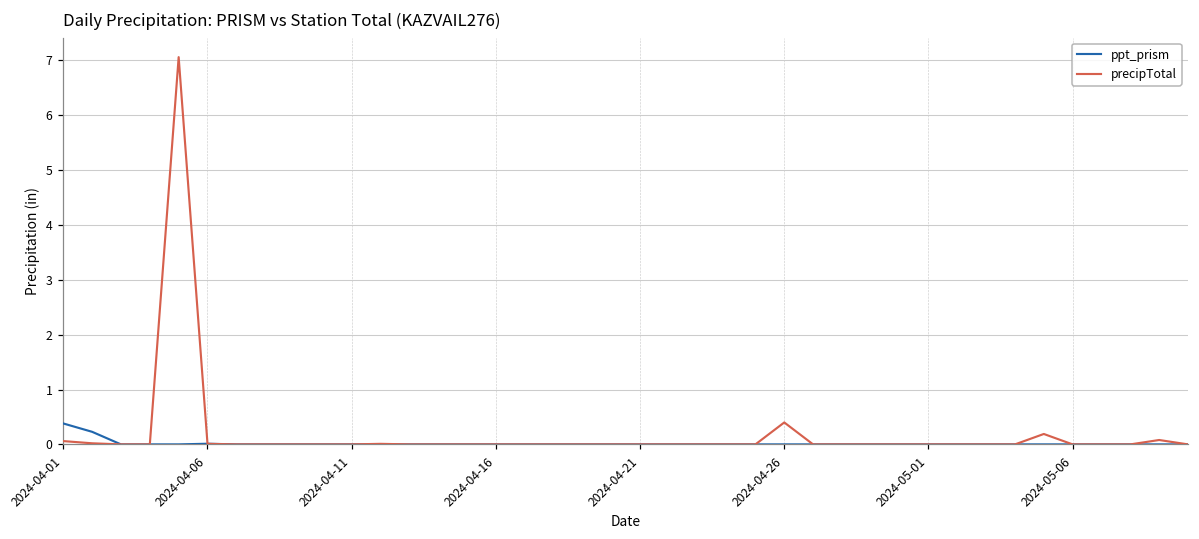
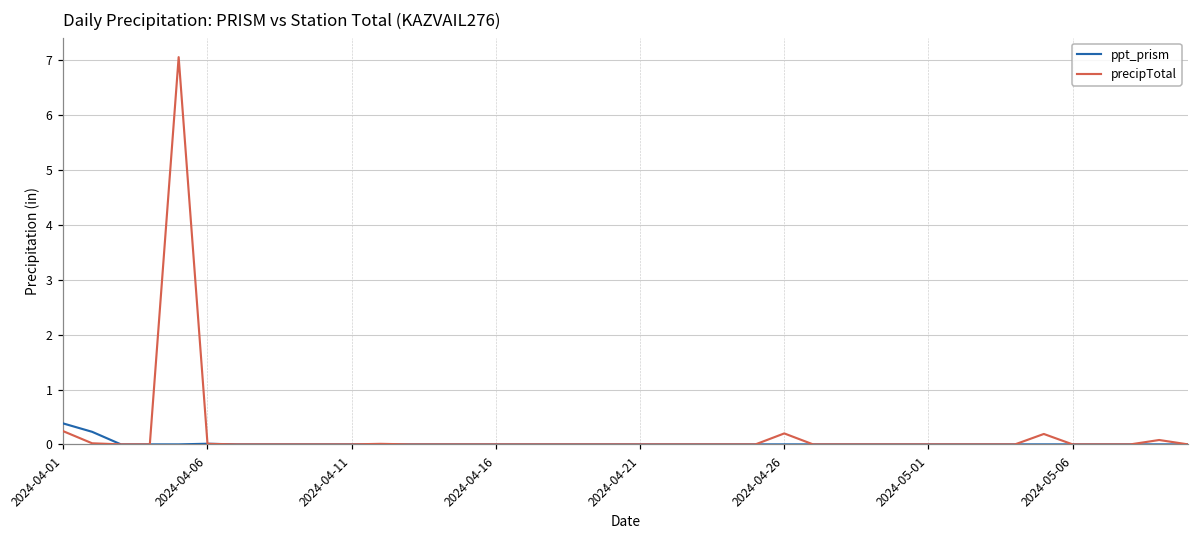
precipTotal, 2024-04-01: 0.1 -> 0.2
precipTotal, 2024-04-26: 0.4 -> 0.2
